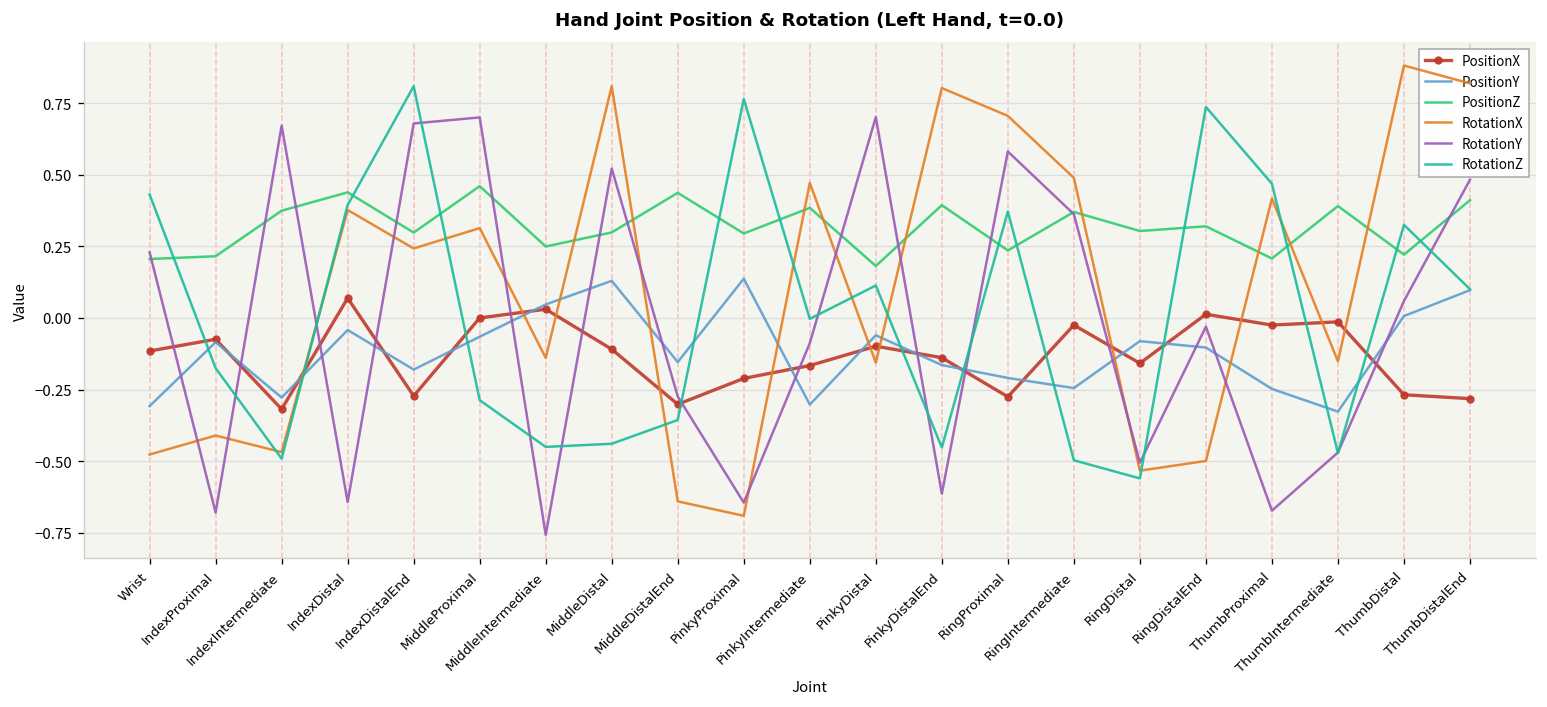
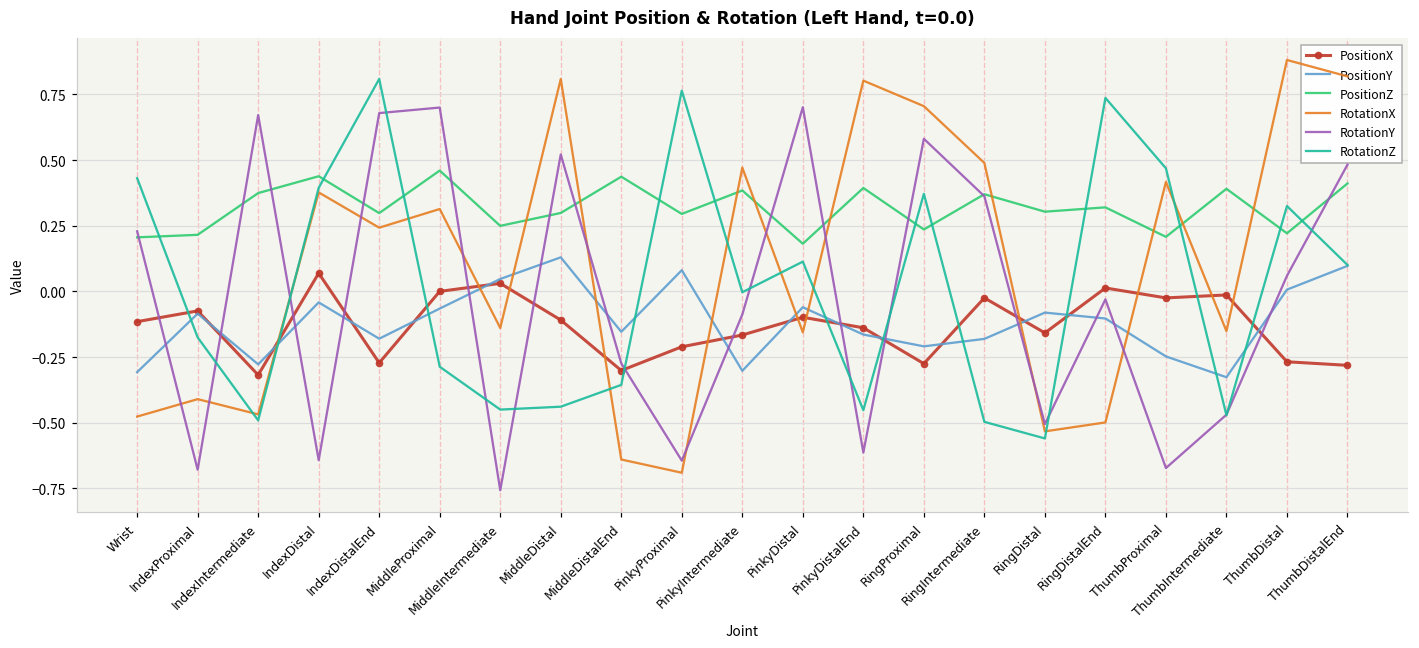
PositionY, PinkyProximal: 0.14 -> 0.08
PositionY, RingIntermediate: -0.24 -> -0.18
